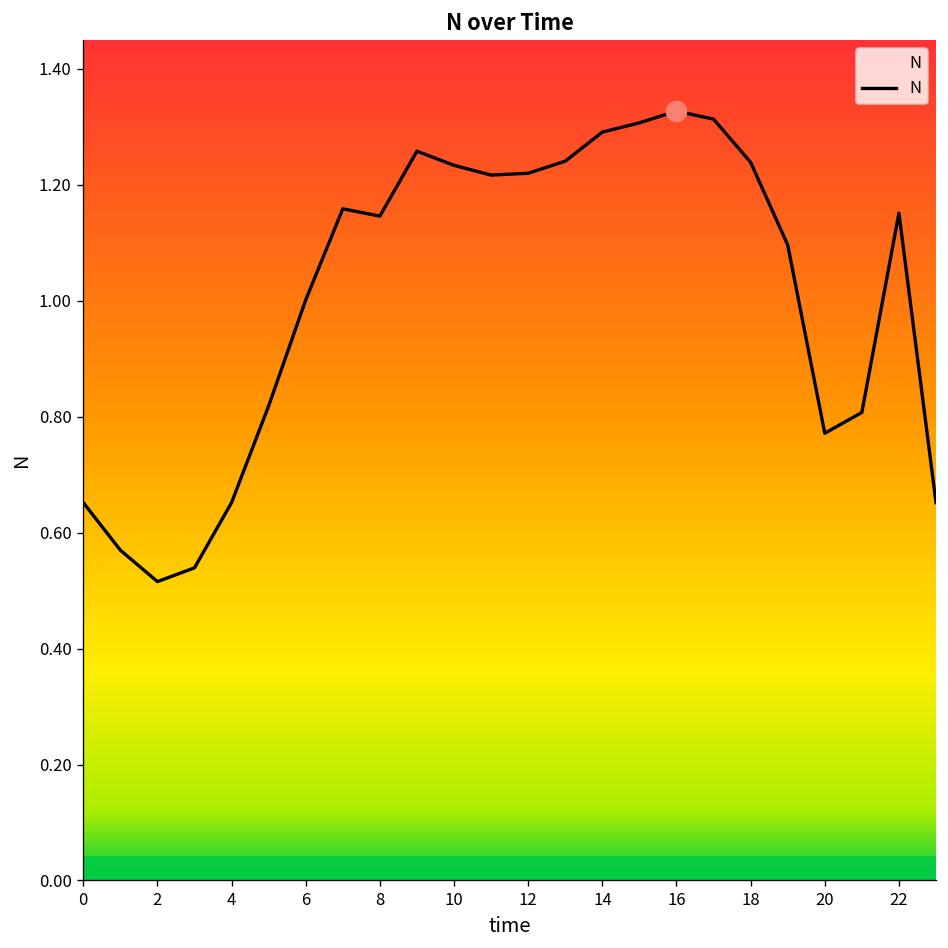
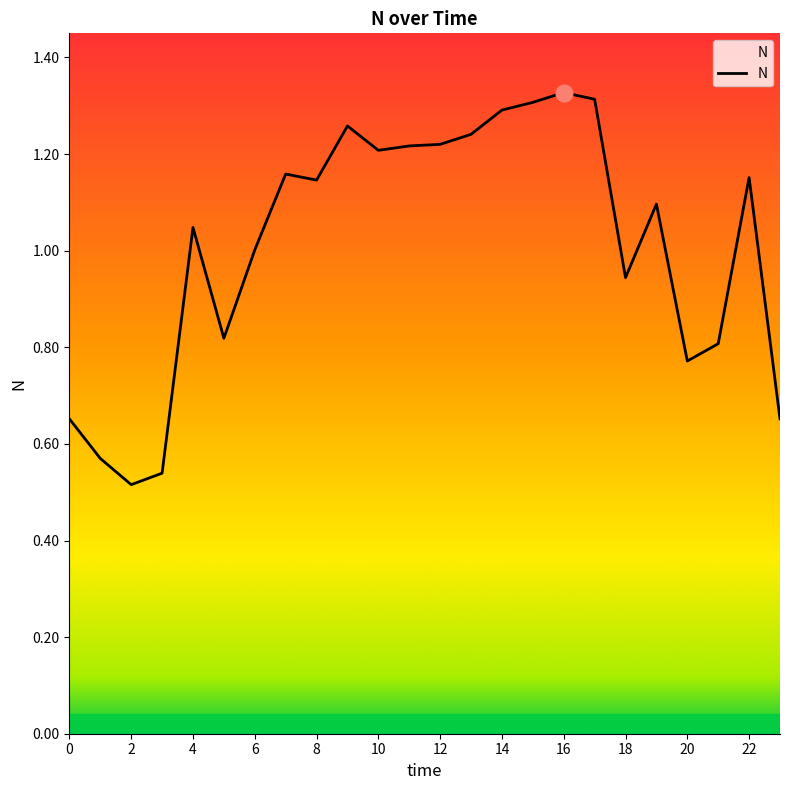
N, 4: 0.65 -> 1.05
N, 10: 1.23 -> 1.21
N, 18: 1.24 -> 0.94
